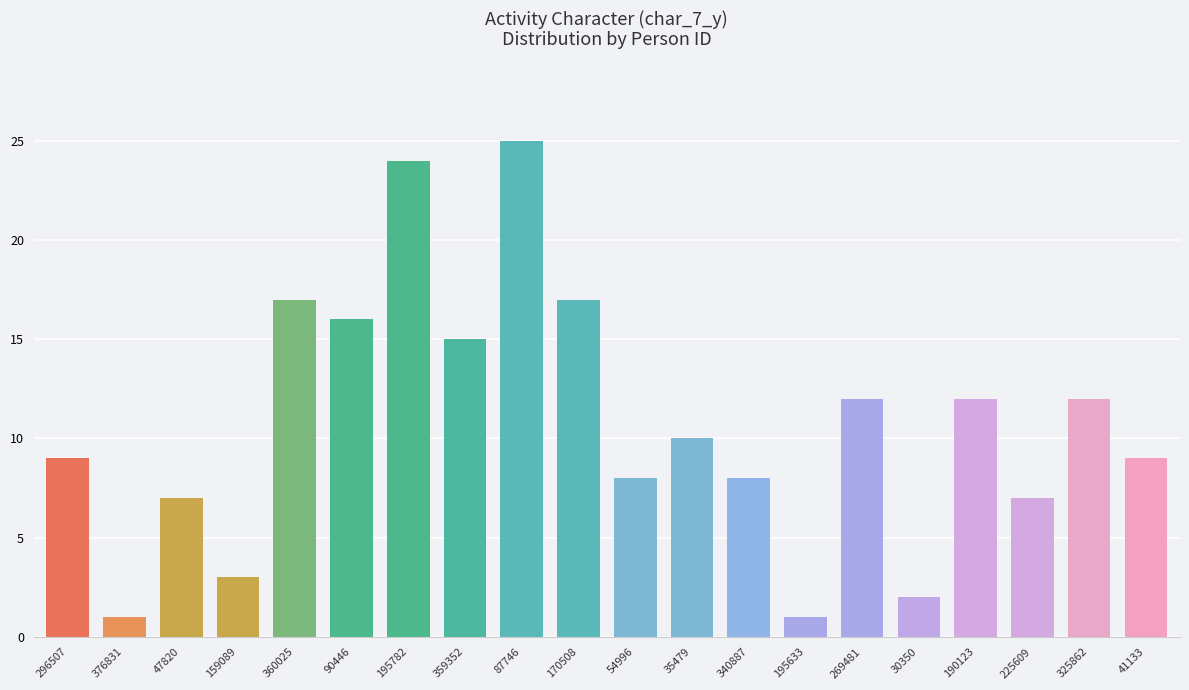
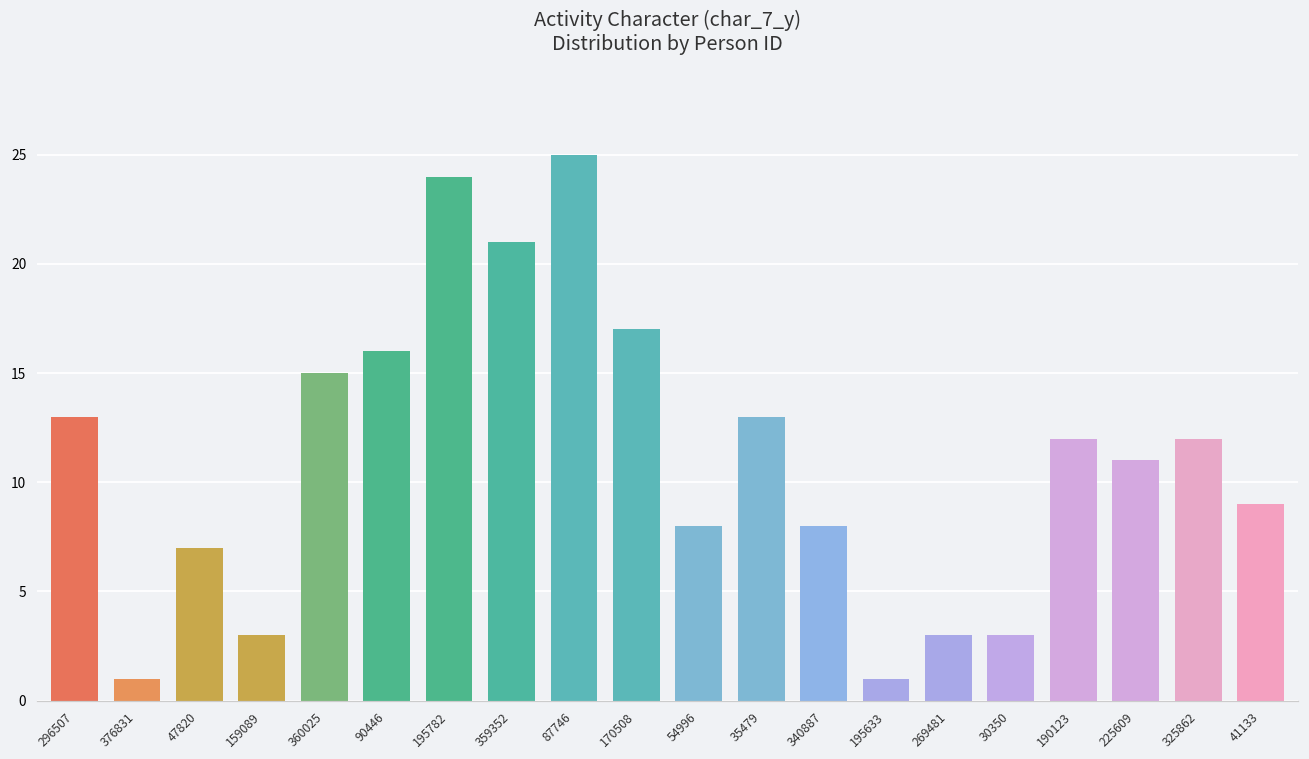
296507: 9 -> 13
360025: 17 -> 15
359352: 15 -> 21
35479: 10 -> 13
269481: 12 -> 3
30350: 2 -> 3
225609: 7 -> 11
